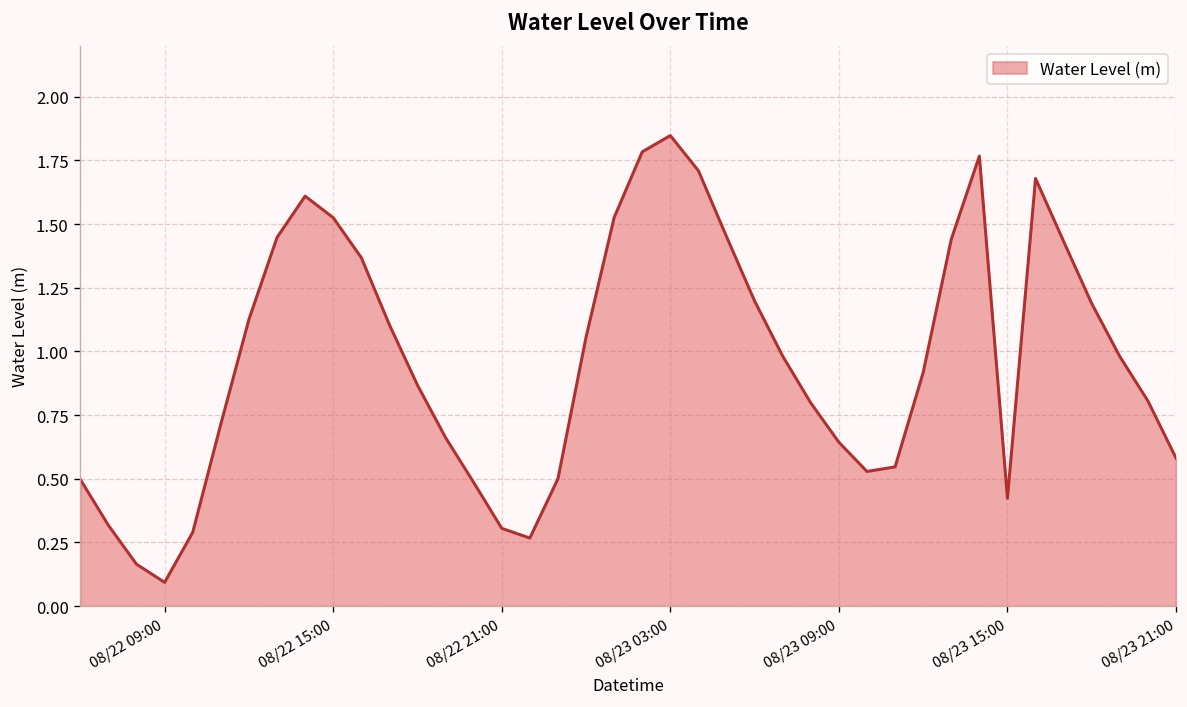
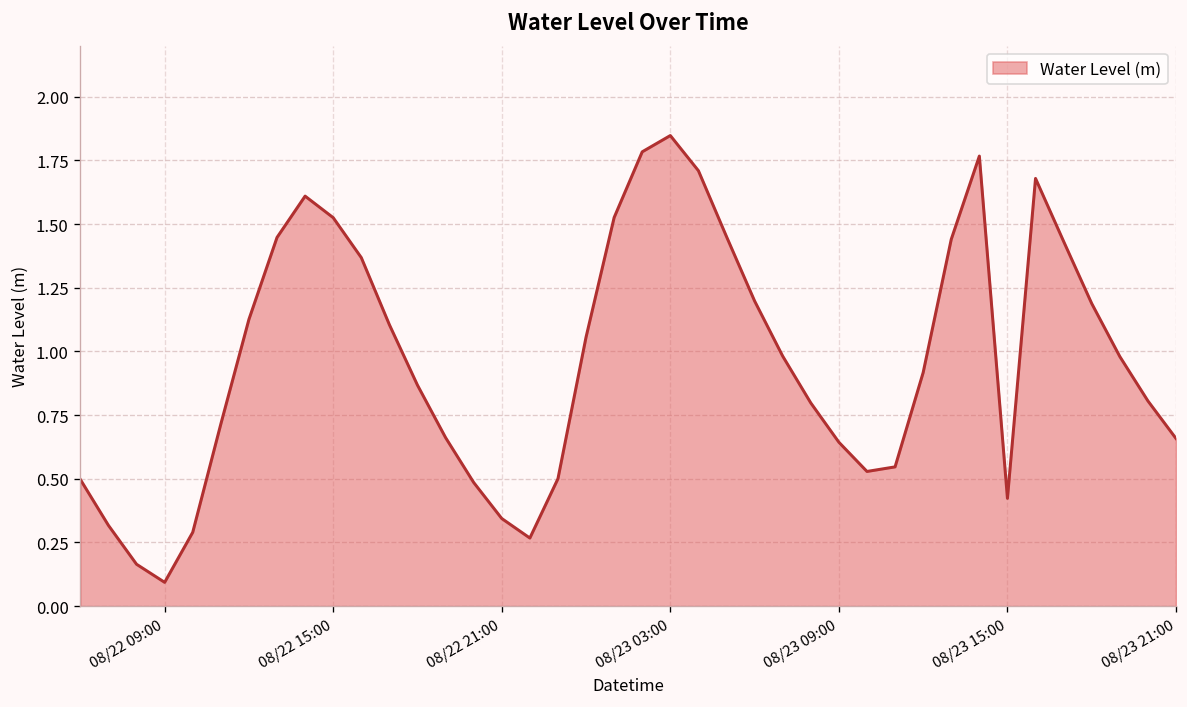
08/22 21:00: 0.31 -> 0.34
08/23 21:00: 0.58 -> 0.66
